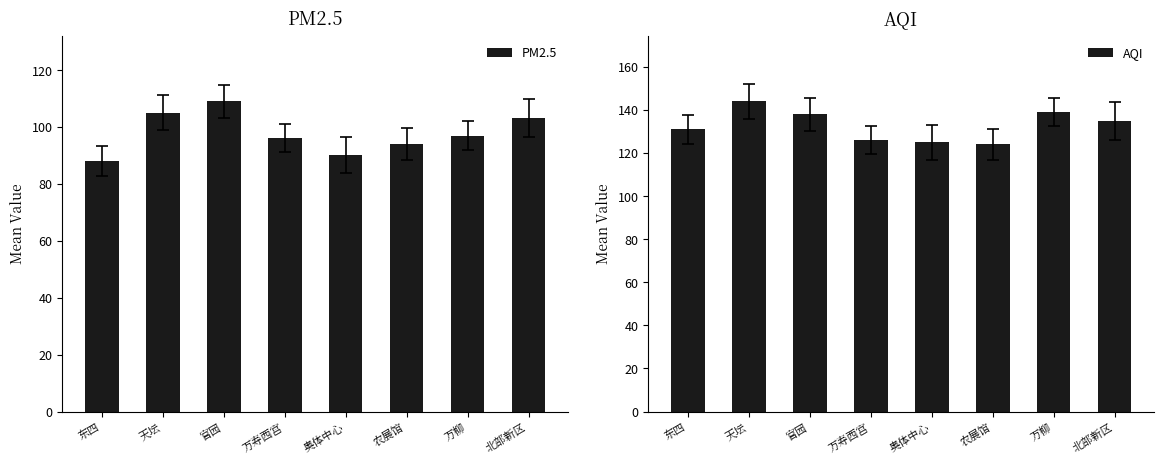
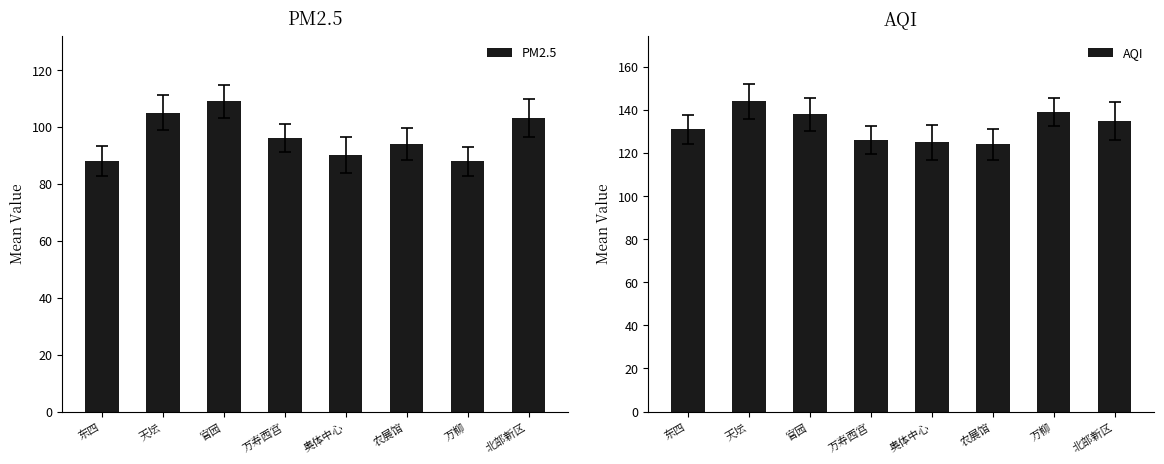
PM2.5, PM2.5, 万柳: 97 -> 88
